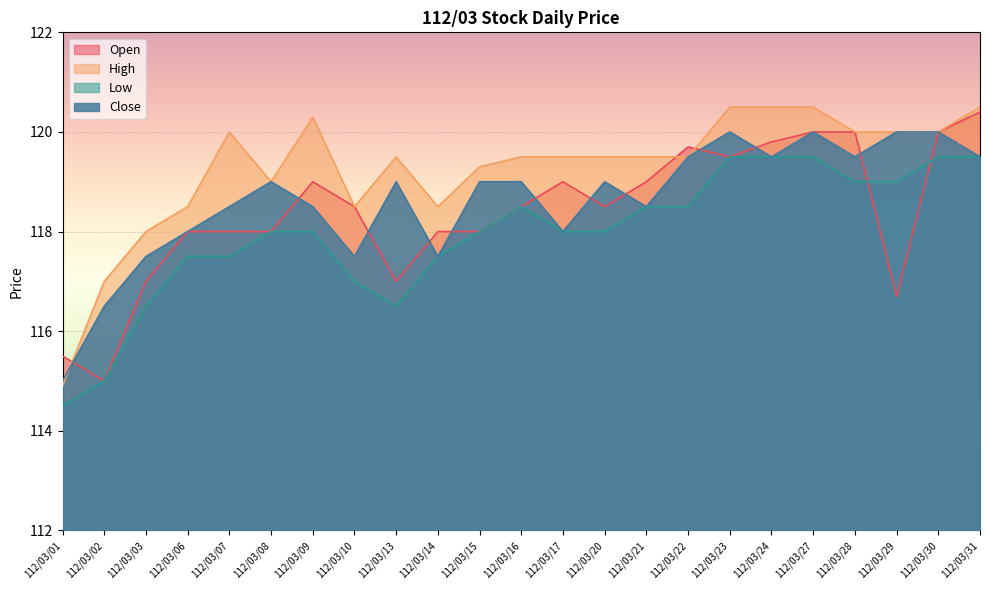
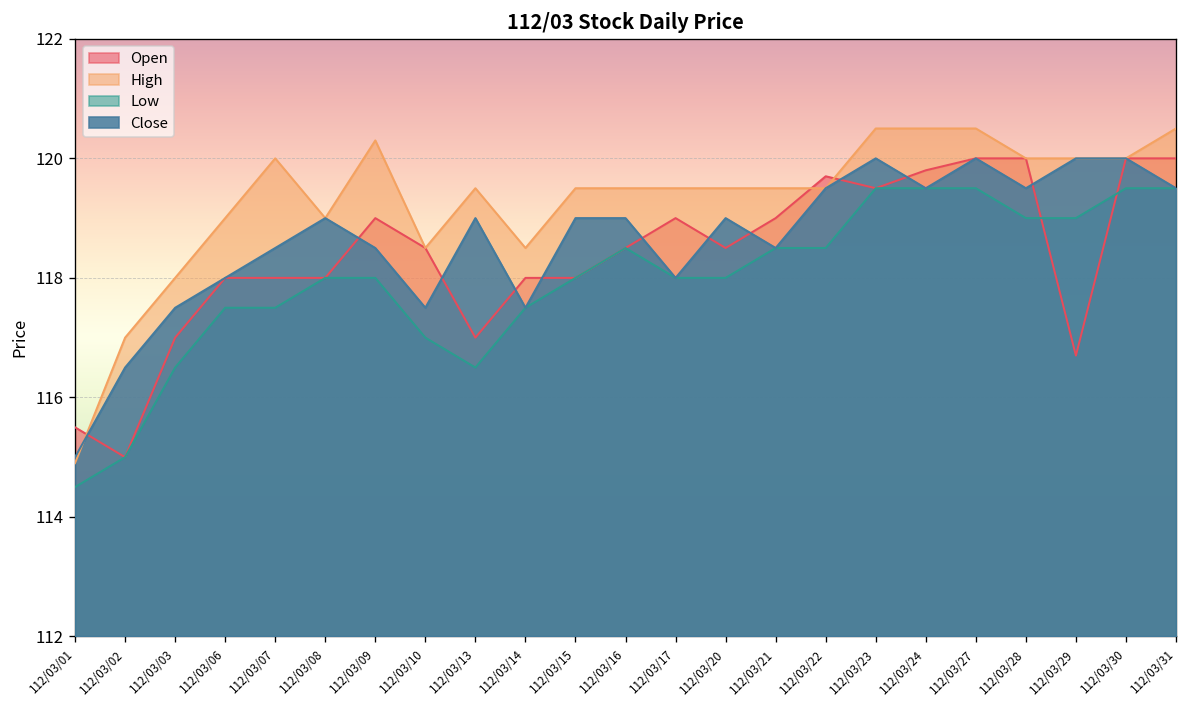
High, 112/03/06: 118.5 -> 119.0
High, 112/03/15: 119.3 -> 119.5
Open, 112/03/31: 120.4 -> 120.0
